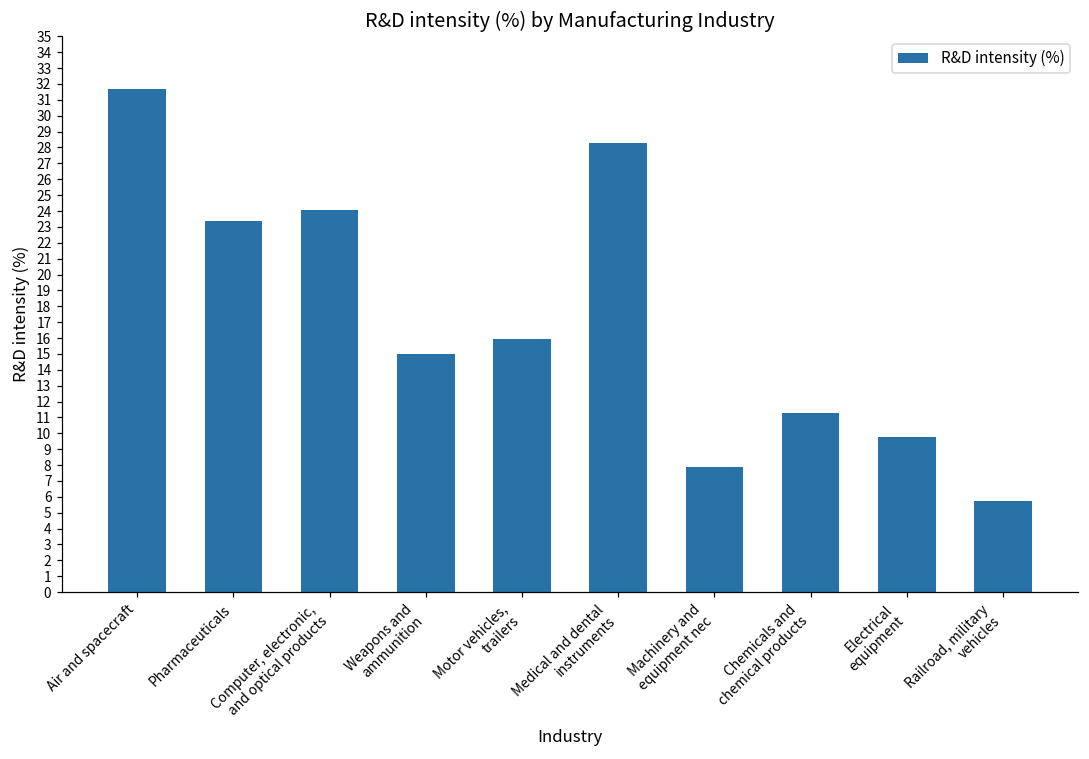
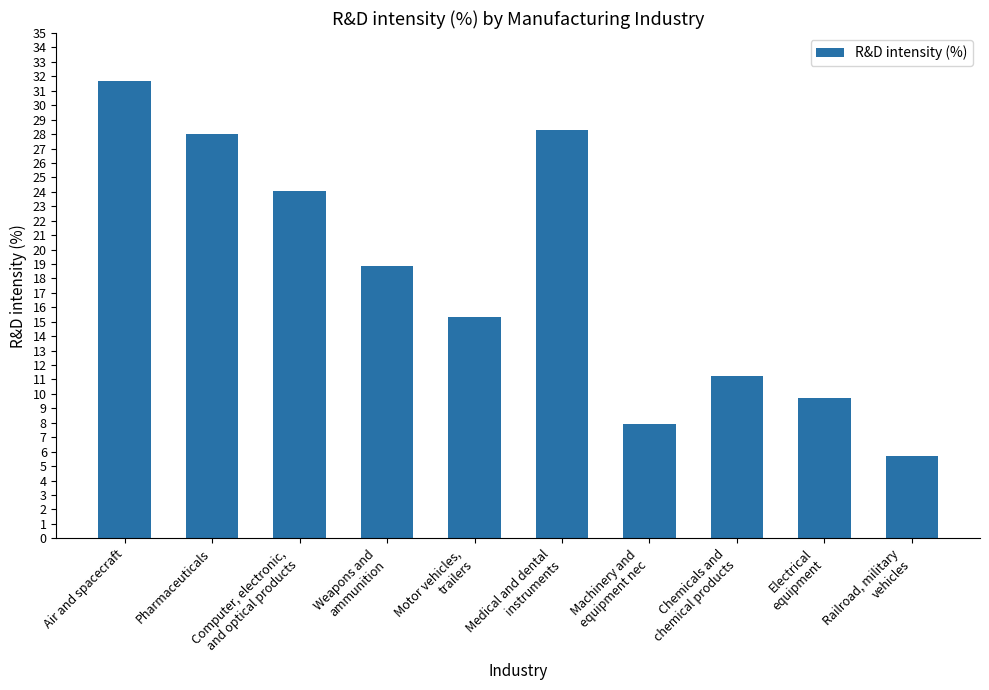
Pharmaceuticals: 23.4 -> 28.0
Weapons and ammunition: 15.0 -> 18.9
Motor vehicles, trailers: 15.9 -> 15.4
